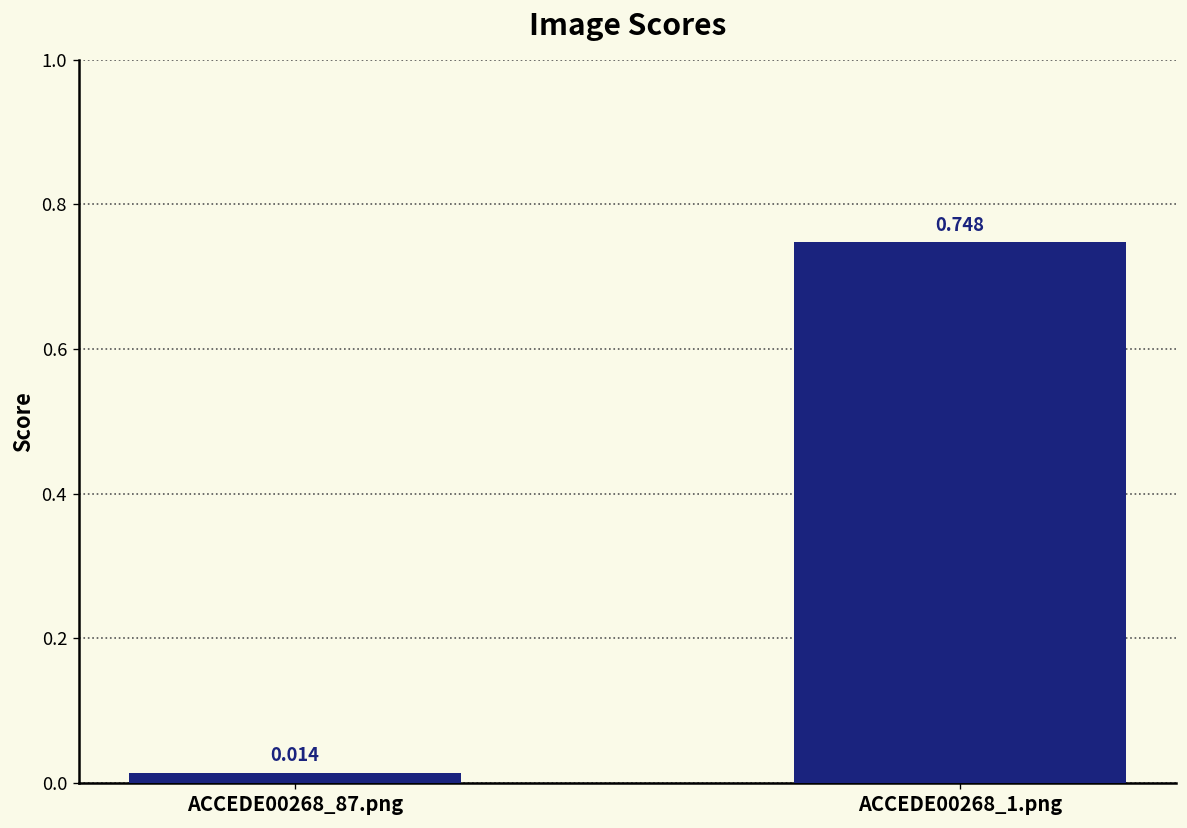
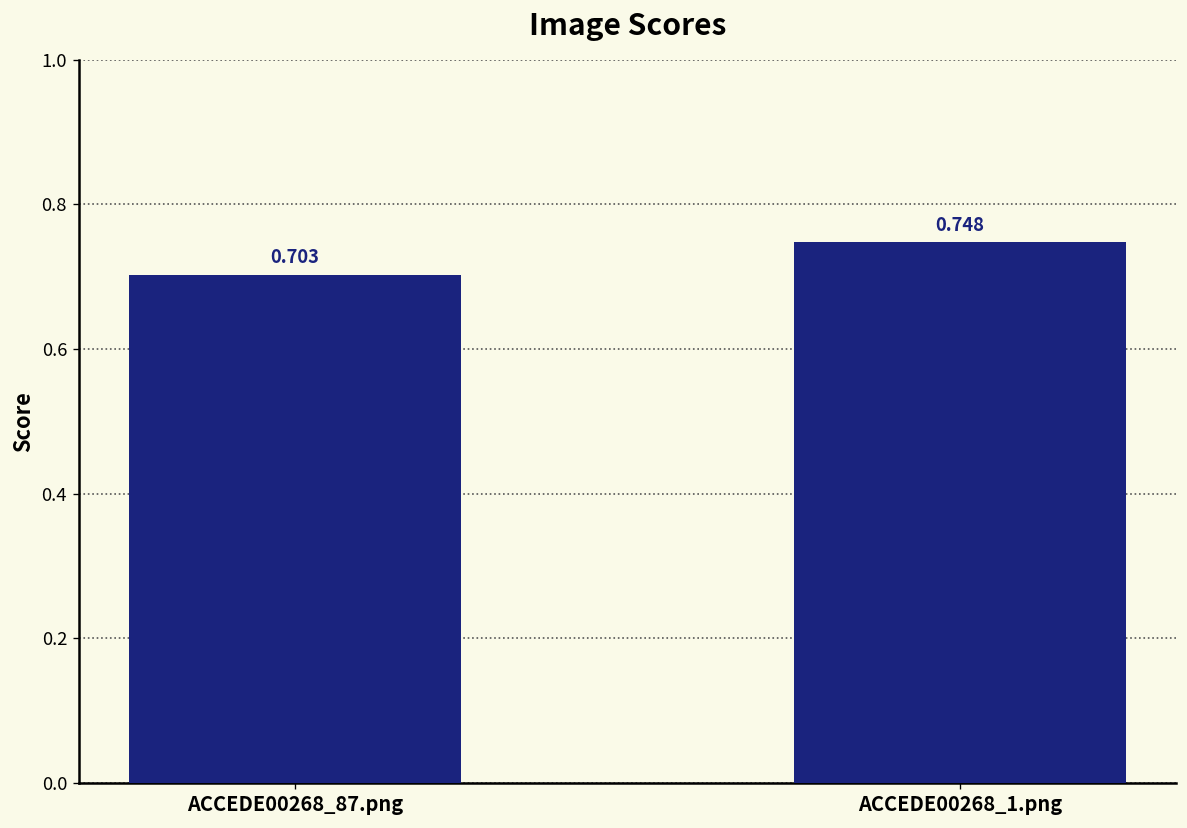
ACCEDE00268_87.png: 0.014 -> 0.703
